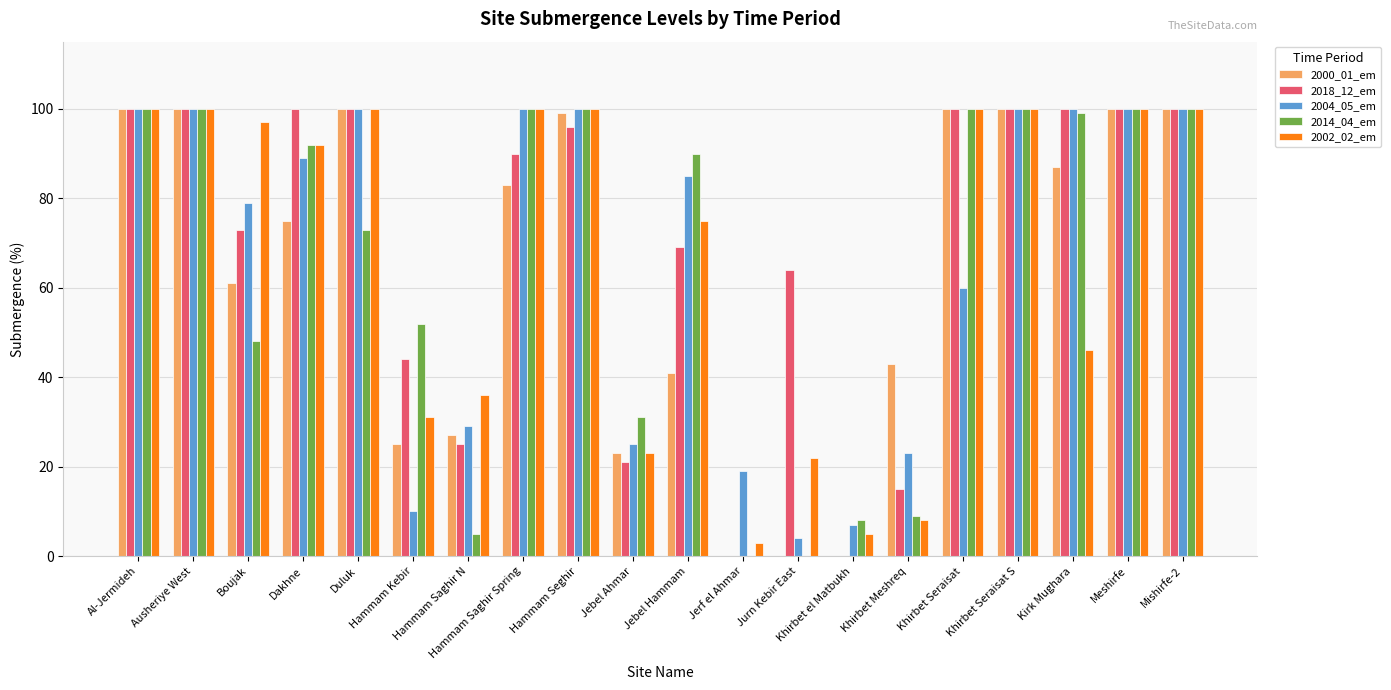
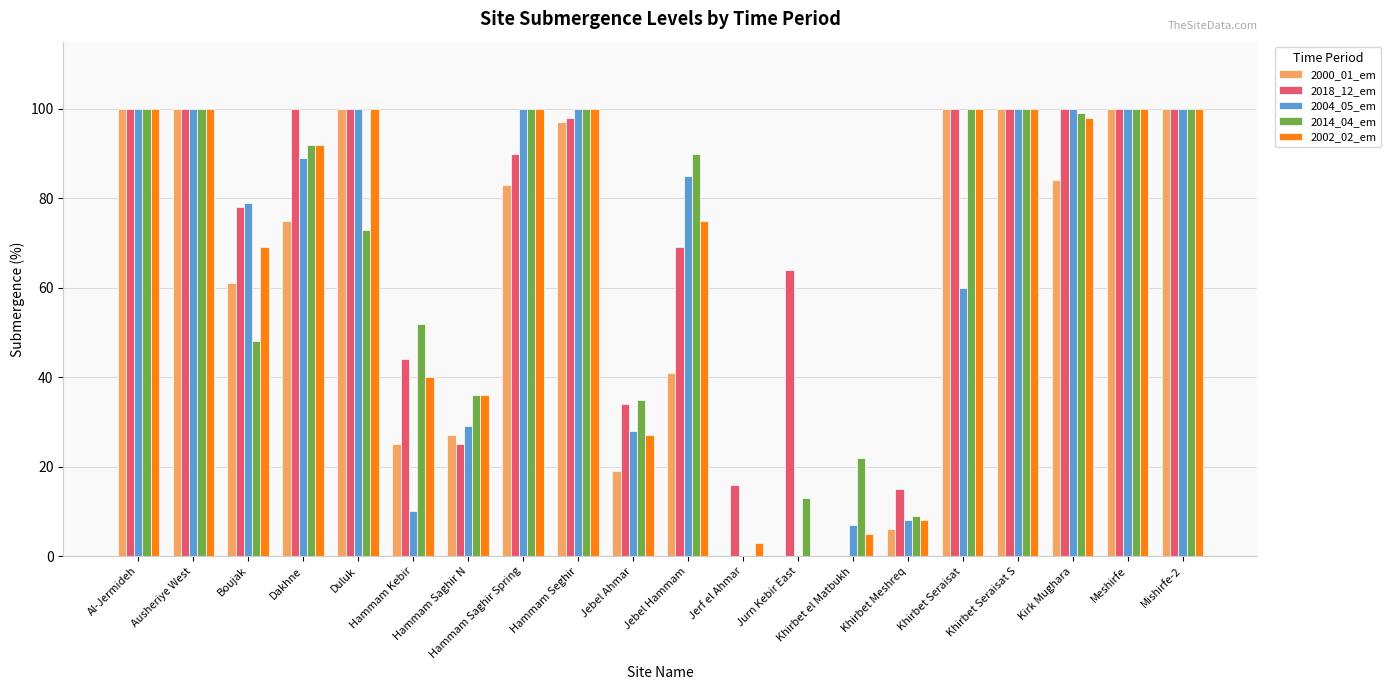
2018_12_em, Boujak: 73 -> 78
2002_02_em, Boujak: 97 -> 69
2002_02_em, Hammam Kebir: 31 -> 40
2014_04_em, Hammam Saghir N: 5 -> 36
2000_01_em, Hammam Seghir: 99 -> 97
2018_12_em, Hammam Seghir: 96 -> 98
2000_01_em, Jebel Ahmar: 23 -> 19
2018_12_em, Jebel Ahmar: 21 -> 34
2004_05_em, Jebel Ahmar: 25 -> 28
2014_04_em, Jebel Ahmar: 31 -> 35
2002_02_em, Jebel Ahmar: 23 -> 27
2018_12_em, Jerf el Ahmar: 0 -> 16
2004_05_em, Jerf el Ahmar: 19 -> 0
2004_05_em, Jurn Kebir East: 4 -> 0
2014_04_em, Jurn Kebir East: 0 -> 13
2002_02_em, Jurn Kebir East: 22 -> 0
2014_04_em, Khirbet el Matbukh: 8 -> 22
2000_01_em, Khirbet Meshreq: 43 -> 6
2004_05_em, Khirbet Meshreq: 23 -> 8
2000_01_em, Kirk Mughara: 87 -> 84
2002_02_em, Kirk Mughara: 46 -> 98
